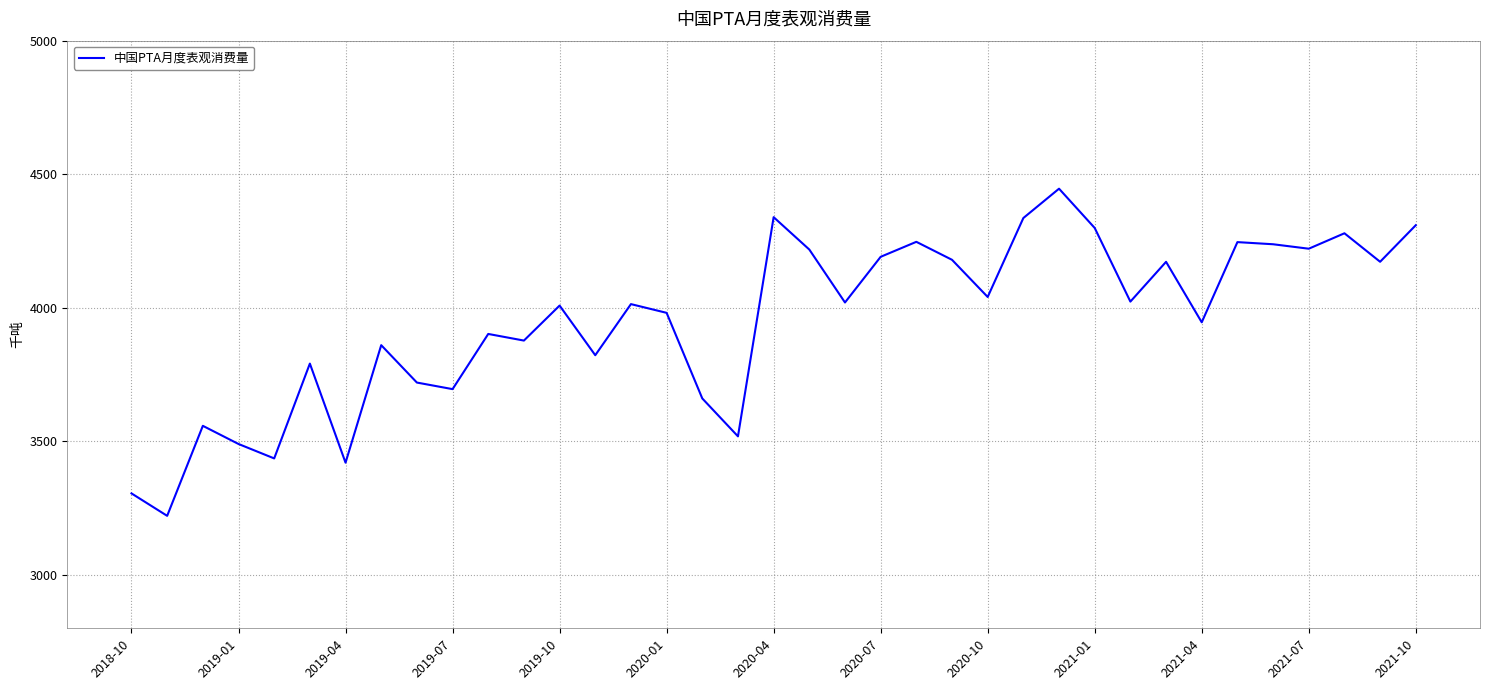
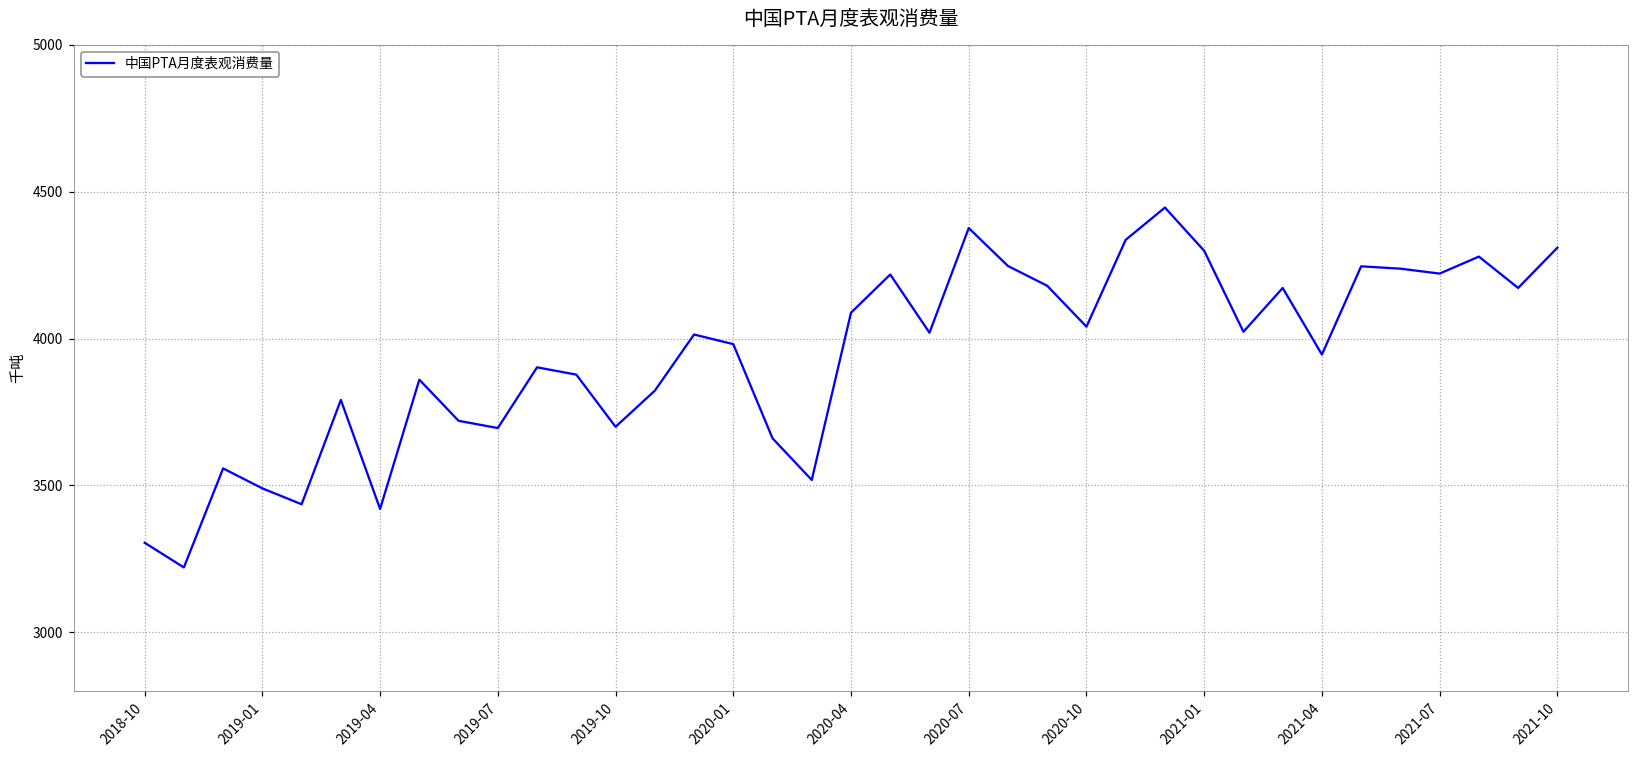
2019-10: 4010 -> 3700
2020-04: 4340 -> 4090
2020-07: 4190 -> 4380
